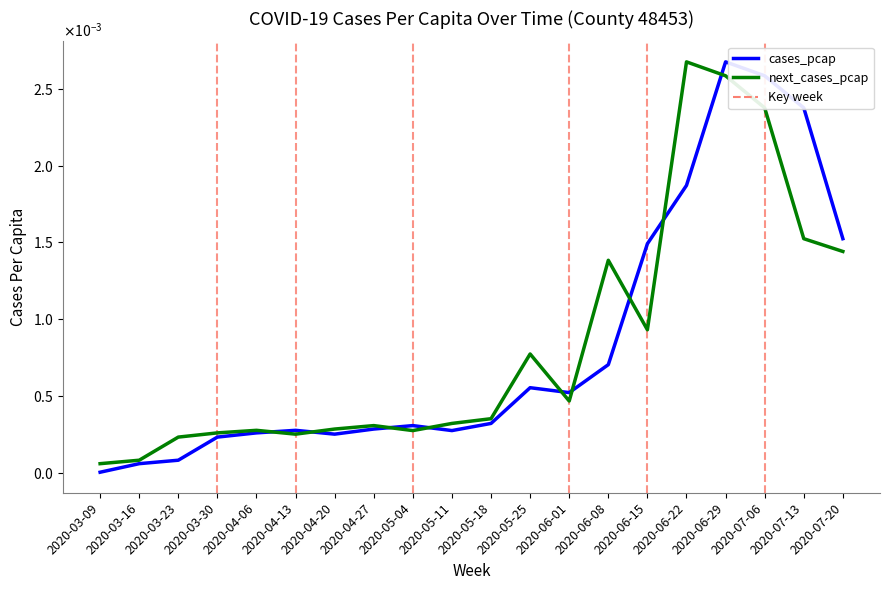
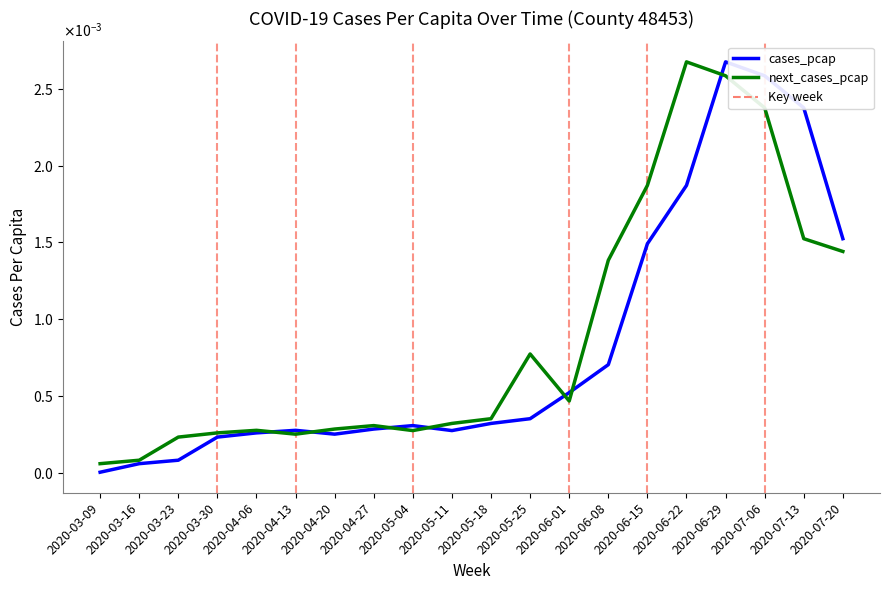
cases_pcap, 2020-05-25: 0.00055 -> 0.00035
next_cases_pcap, 2020-06-15: 0.00093 -> 0.00187
